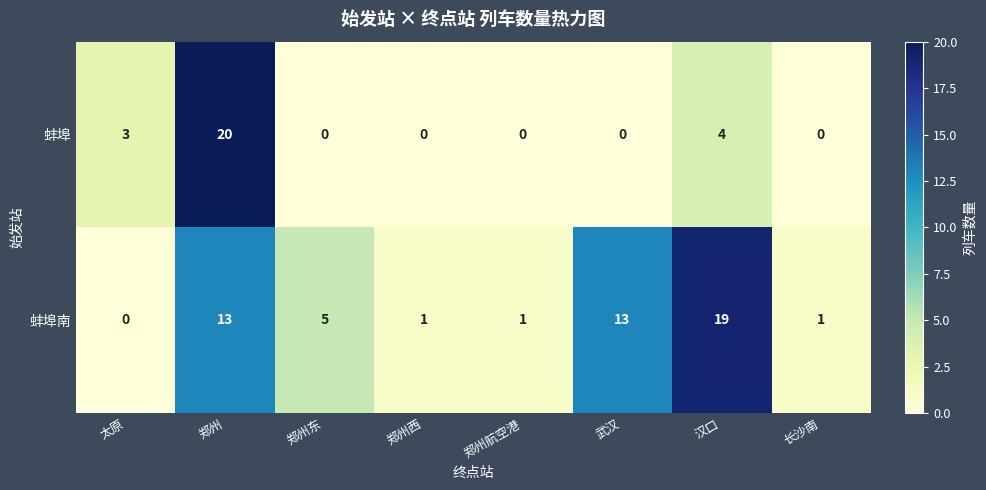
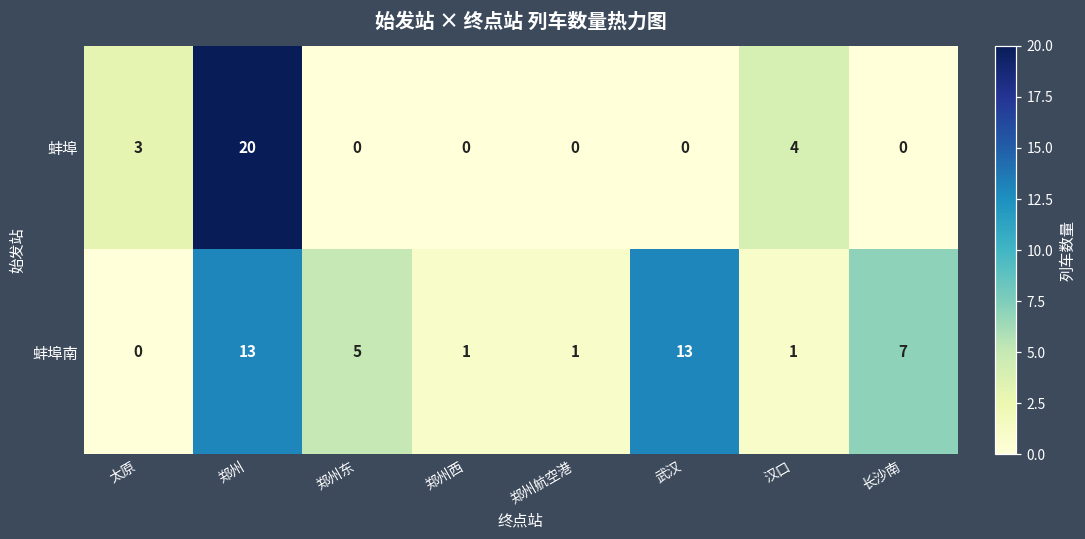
蚌埠南, 汉口: 19 -> 1
蚌埠南, 长沙南: 1 -> 7
